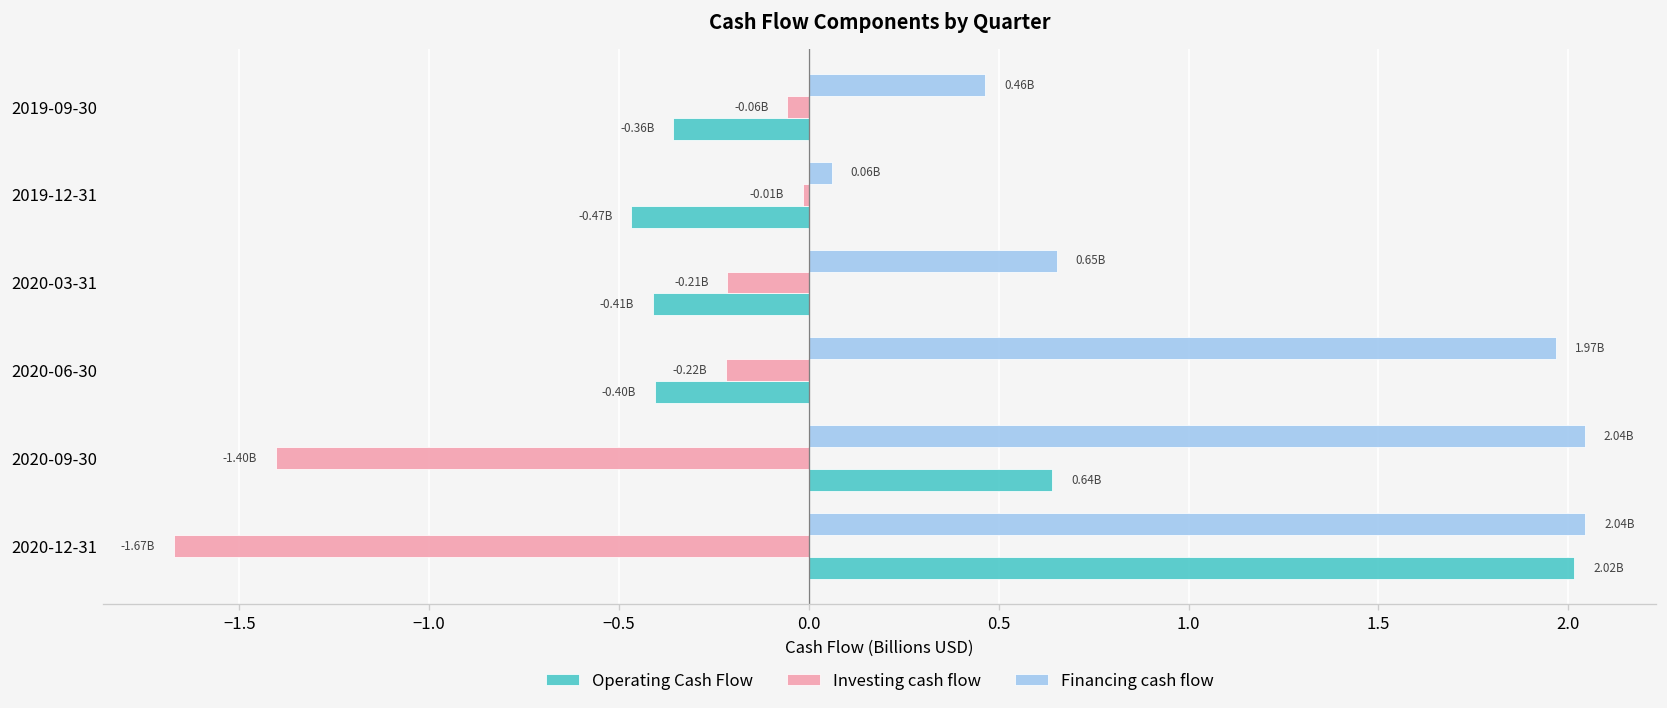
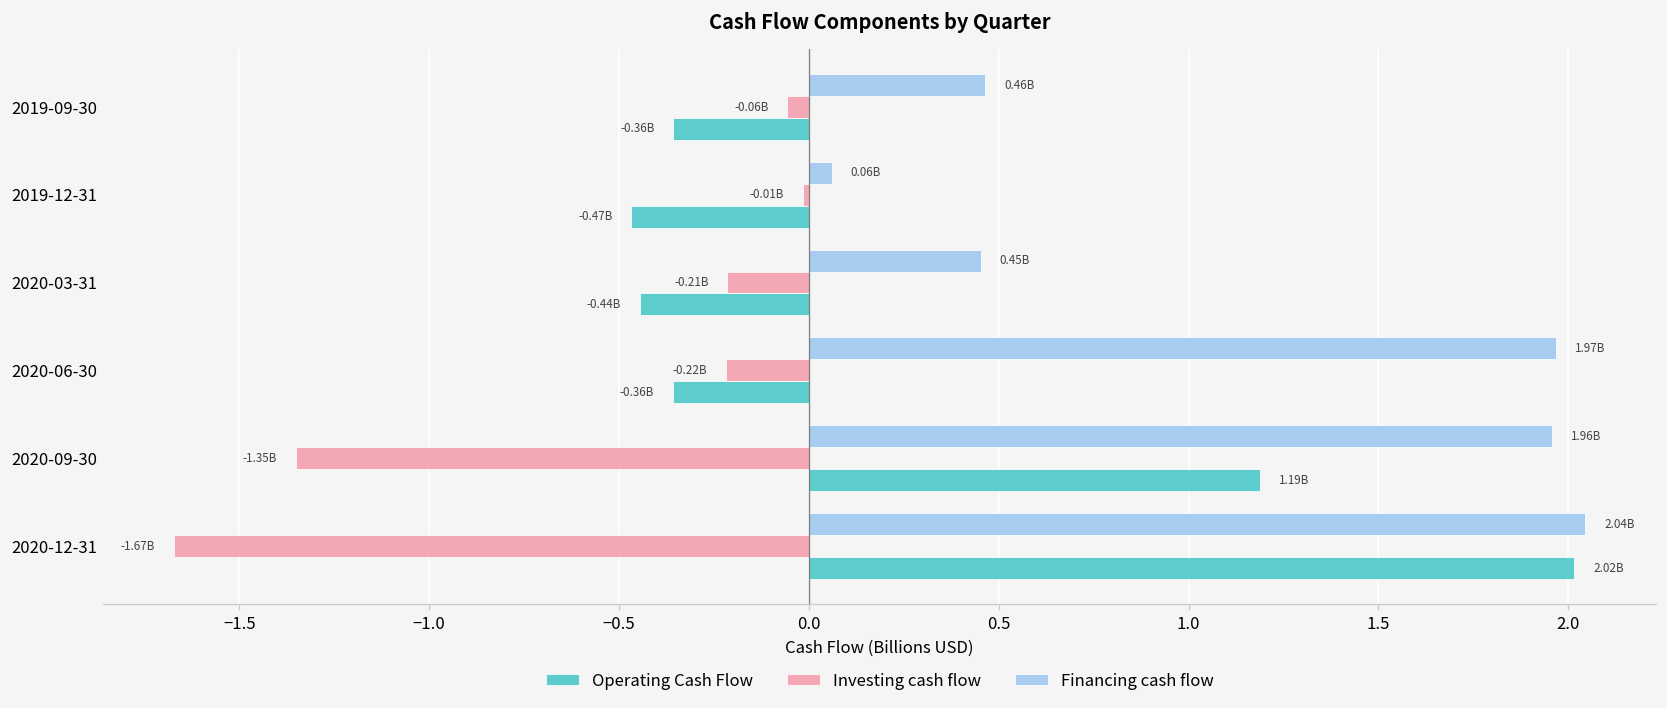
Financing cash flow, 2020-03-31: 0.65B -> 0.45B
Operating Cash Flow, 2020-03-31: -0.41B -> -0.44B
Operating Cash Flow, 2020-06-30: -0.40B -> -0.36B
Financing cash flow, 2020-09-30: 2.04B -> 1.96B
Investing cash flow, 2020-09-30: -1.40B -> -1.35B
Operating Cash Flow, 2020-09-30: 0.64B -> 1.19B
